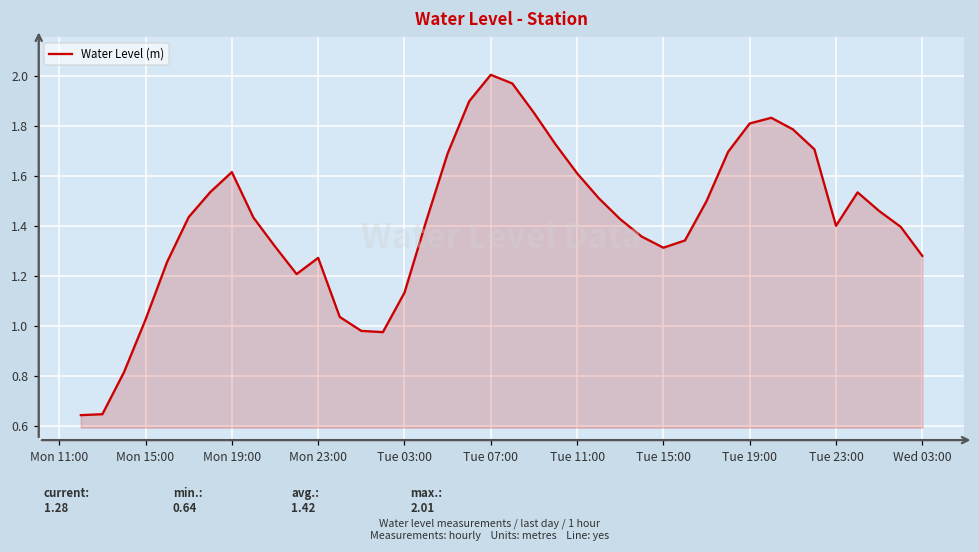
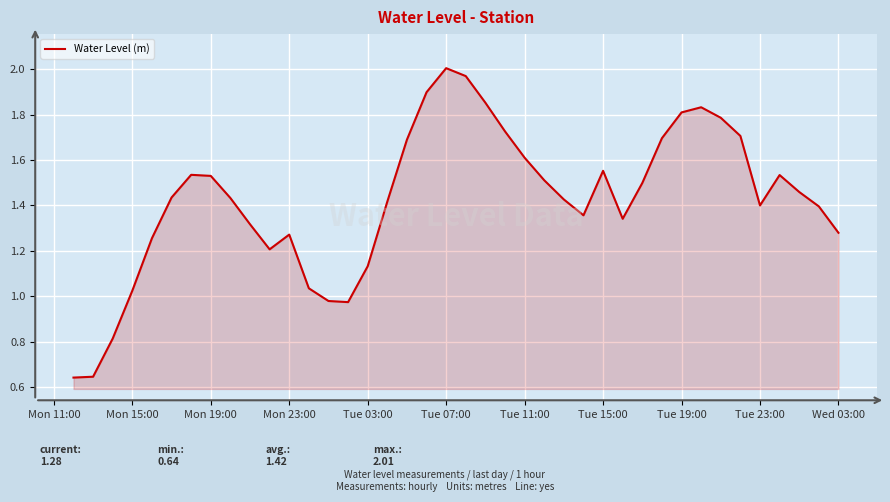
Mon 19:00: 1.62 -> 1.53
Tue 15:00: 1.31 -> 1.55
